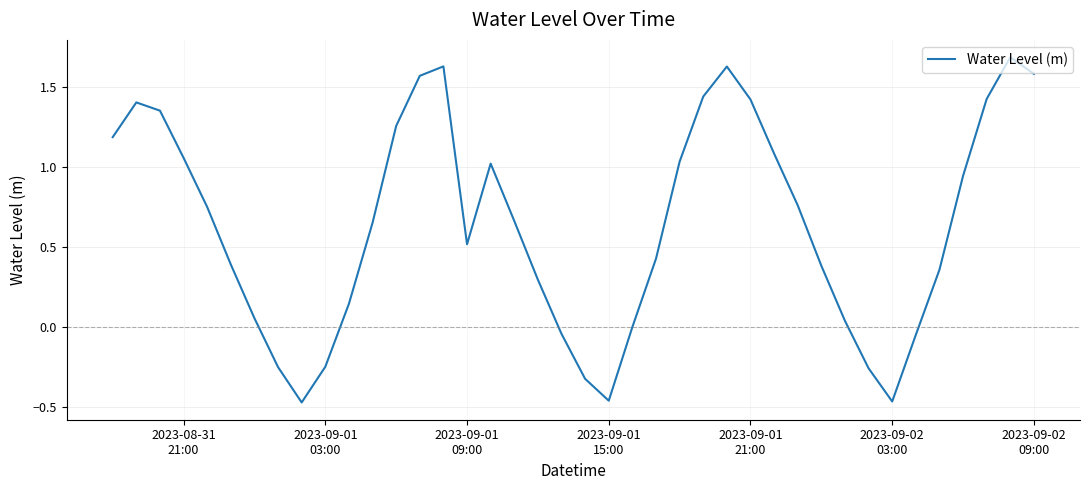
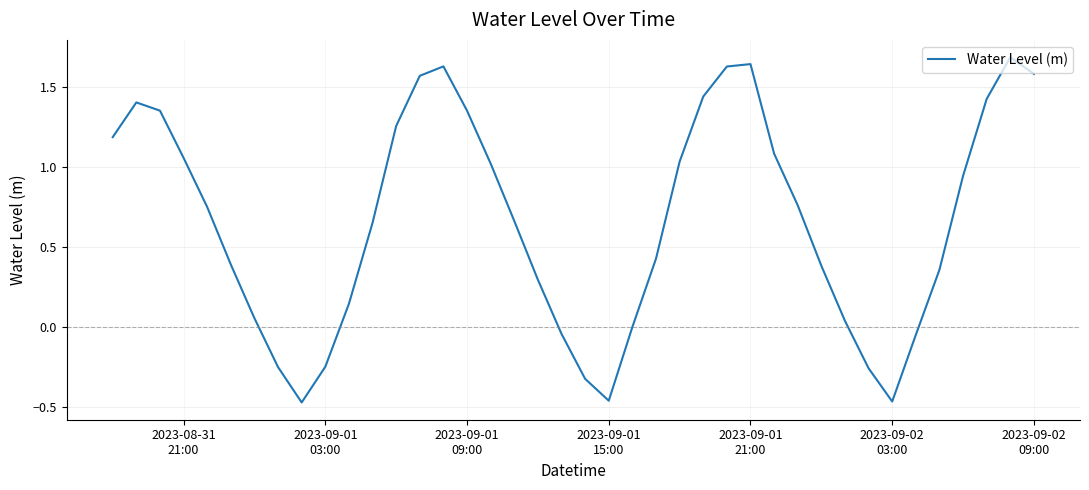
2023-09-01 09:00: 0.52 -> 1.35
2023-09-01 21:00: 1.42 -> 1.64
